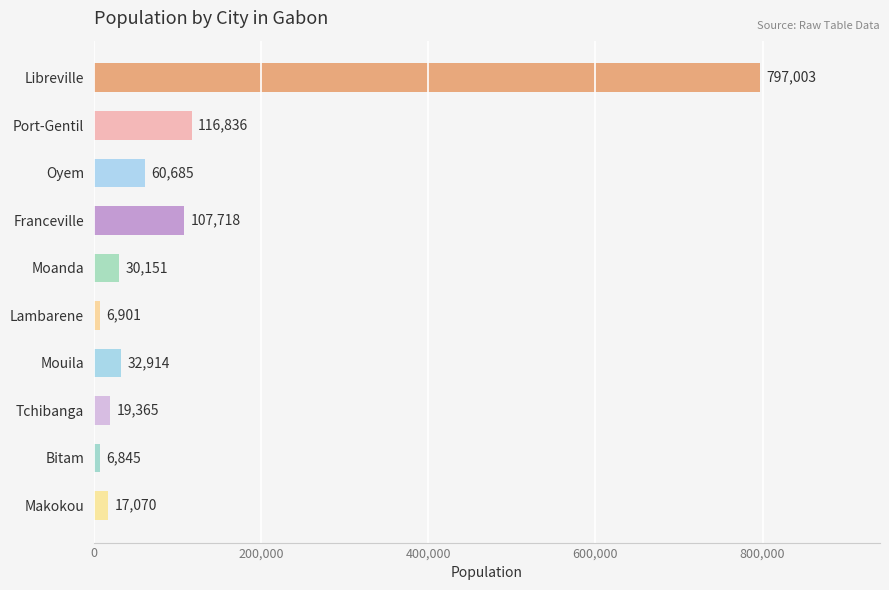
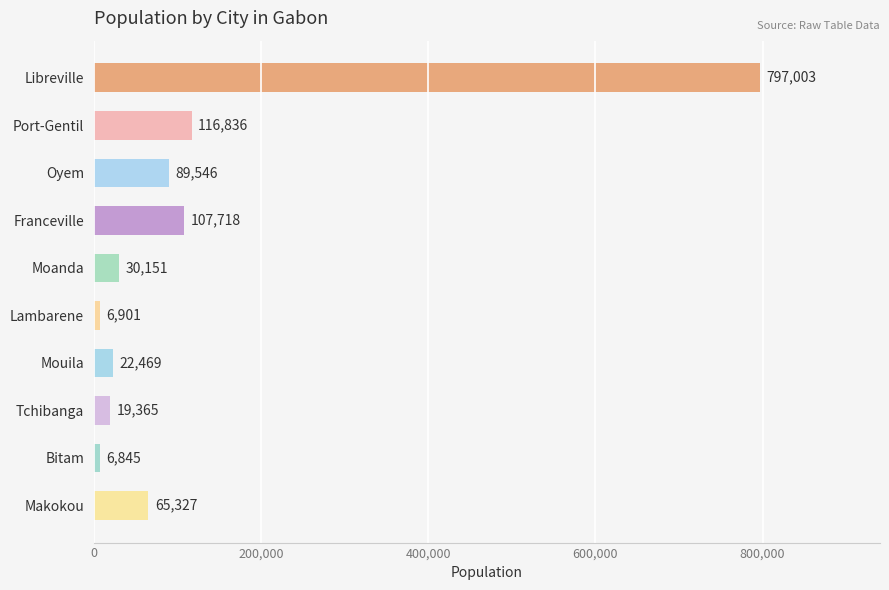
Oyem: 60,685 -> 89,546
Mouila: 32,914 -> 22,469
Makokou: 17,070 -> 65,327
